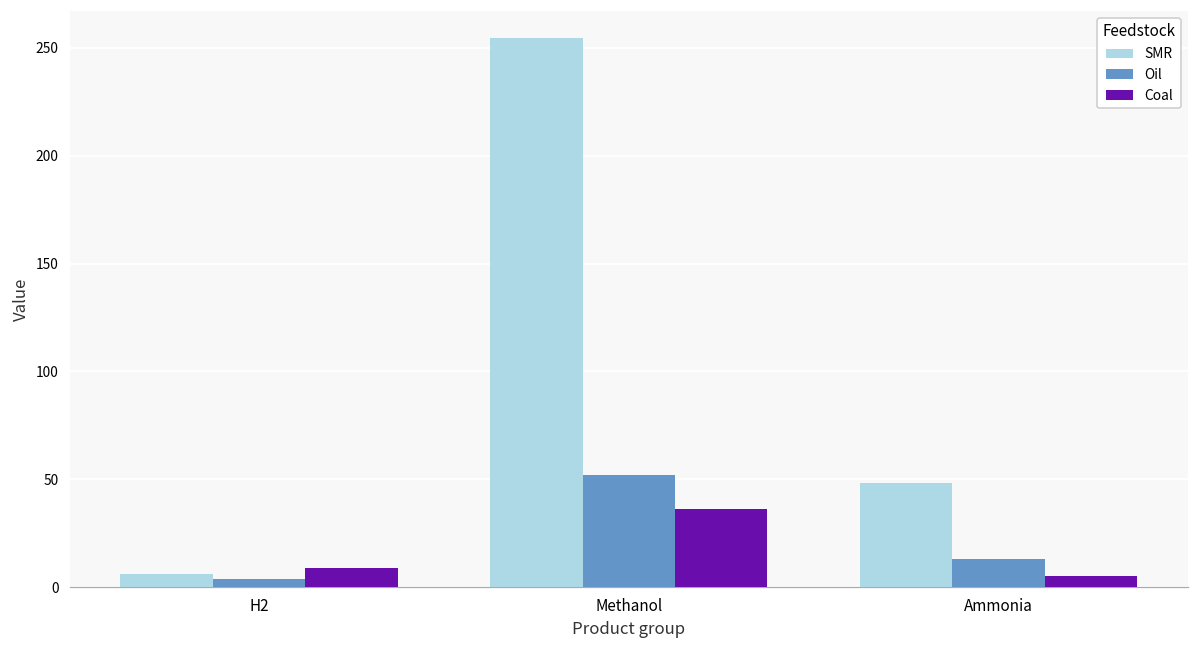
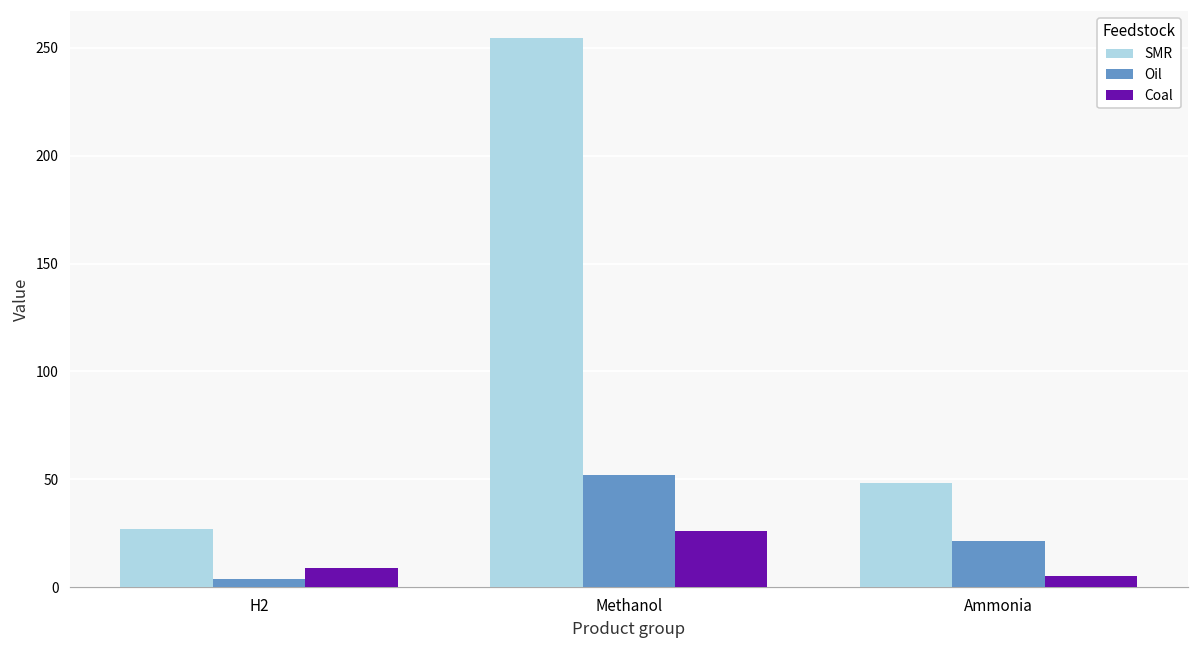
SMR, H2: 6 -> 27
Coal, Methanol: 36 -> 26
Oil, Ammonia: 13 -> 21
